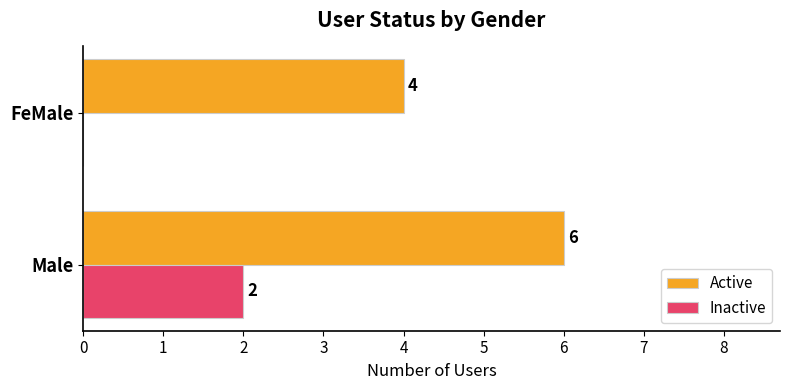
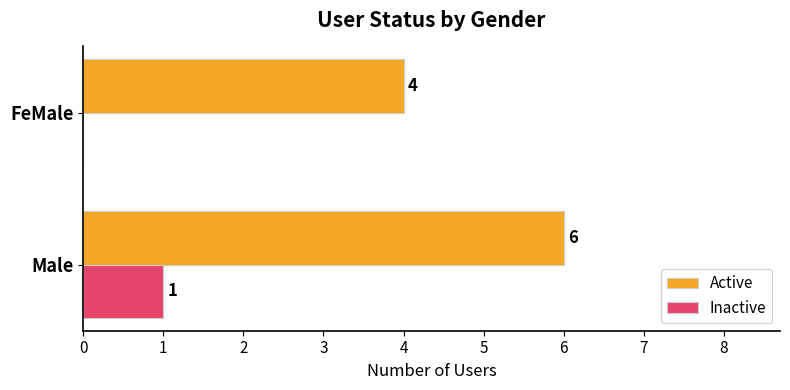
Inactive, Male: 2 -> 1
